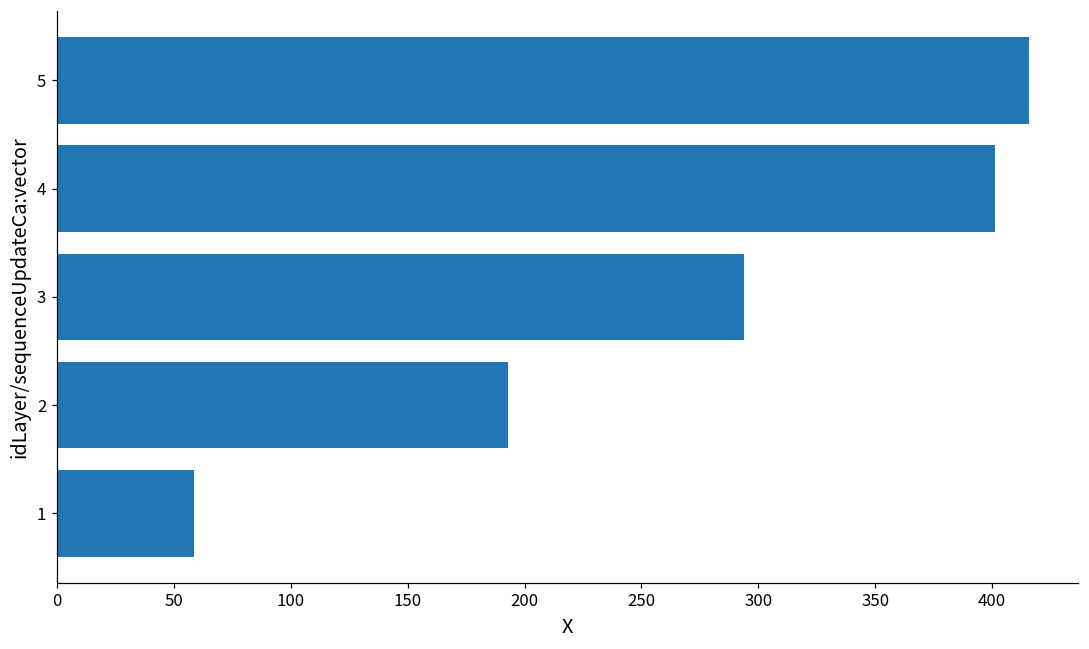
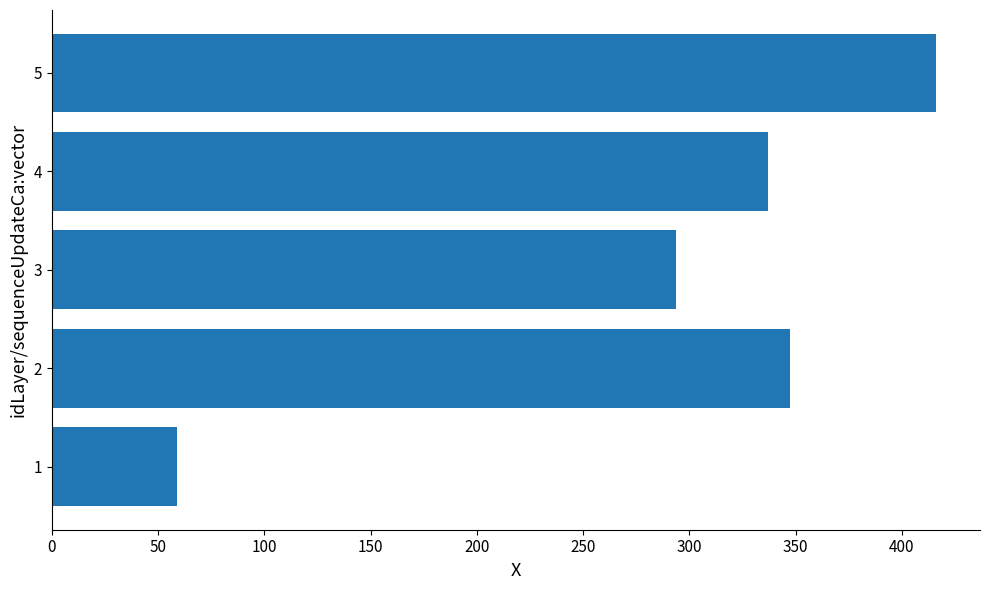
4: 401 -> 337
2: 193 -> 348
